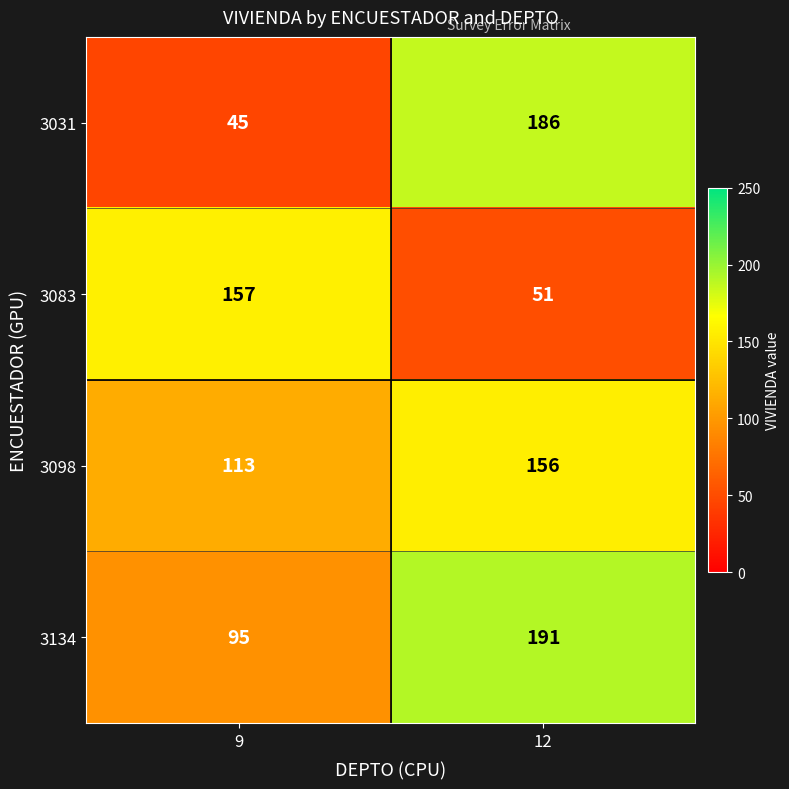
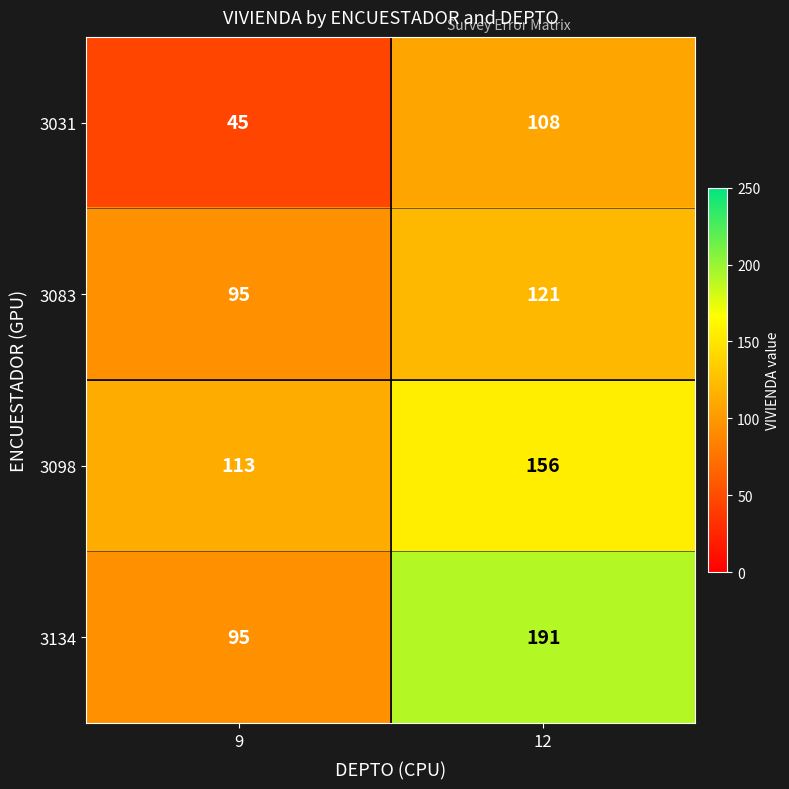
3031, 12: 186 -> 108
3083, 9: 157 -> 95
3083, 12: 51 -> 121
